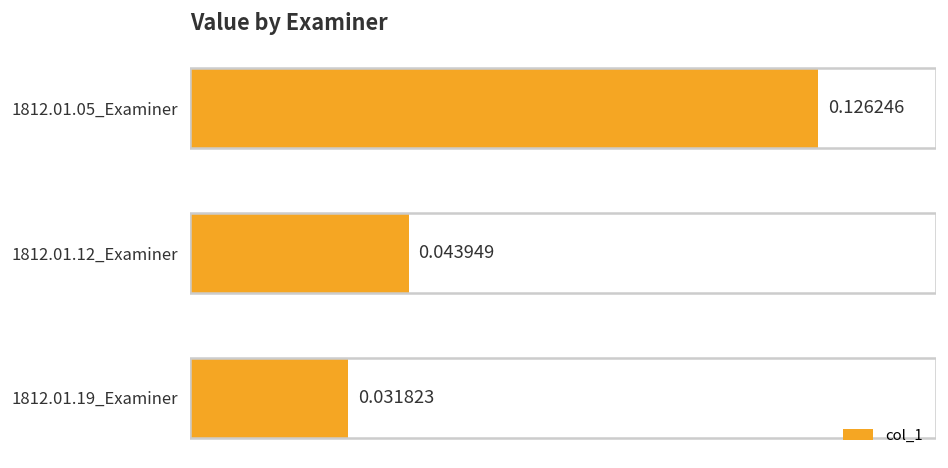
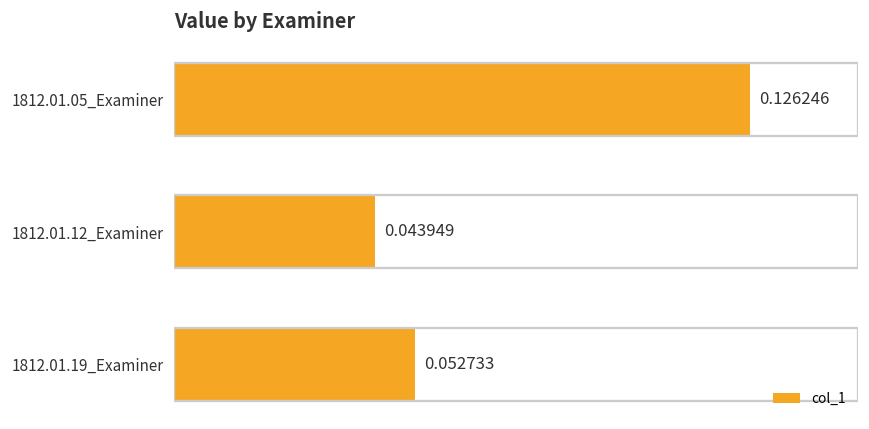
1812.01.19_Examiner: 0.031823 -> 0.052733
